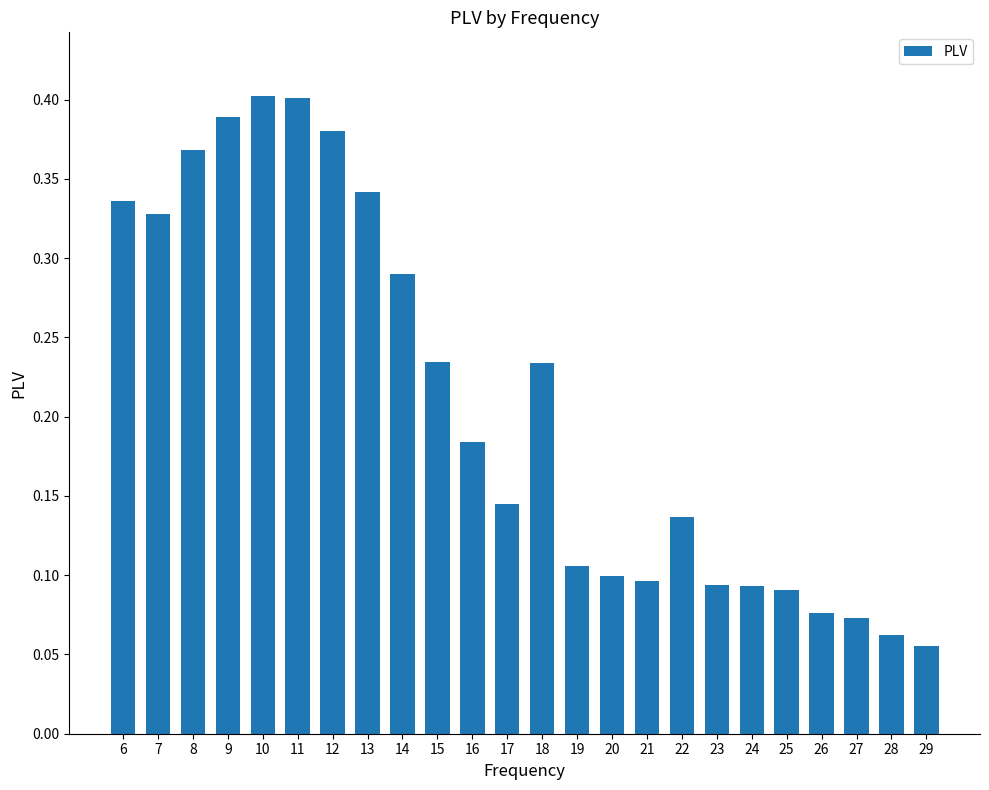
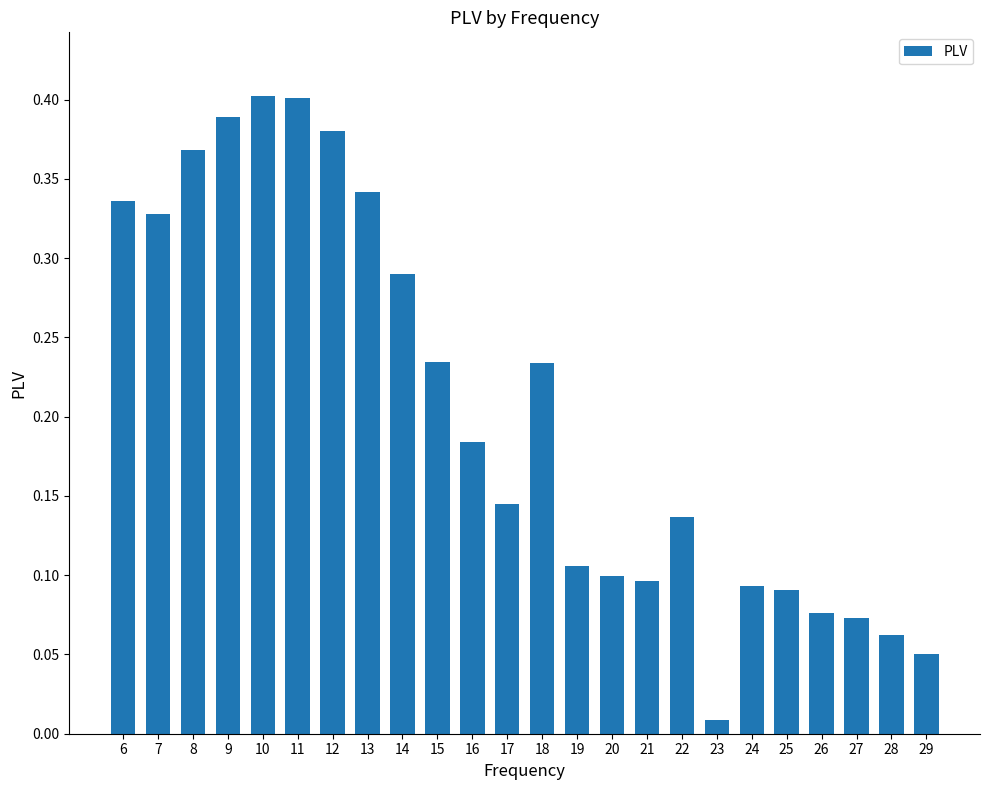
23: 0.094 -> 0.008
29: 0.055 -> 0.050
